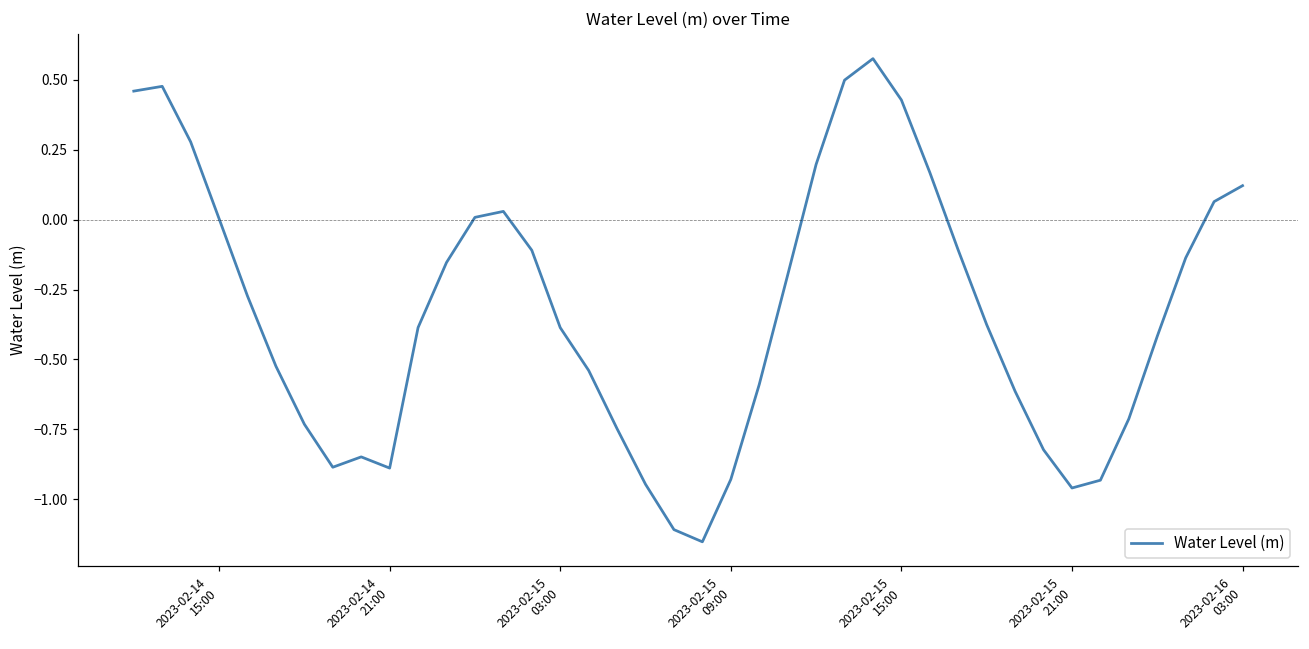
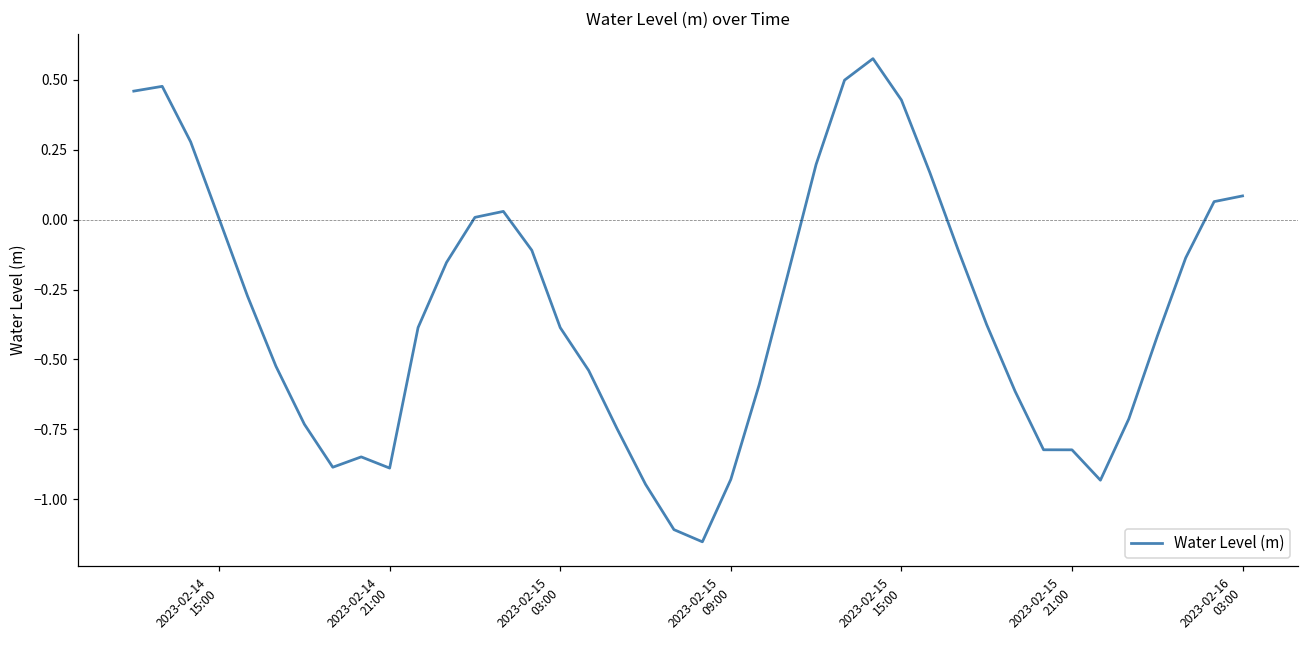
2023-02-15 21:00: -0.96 -> -0.82
2023-02-16 03:00: 0.12 -> 0.09
